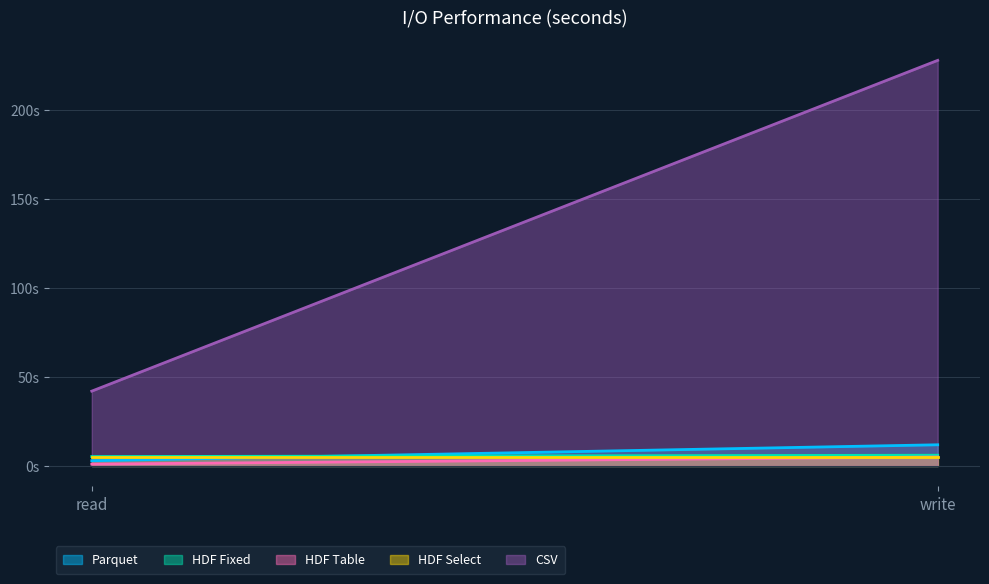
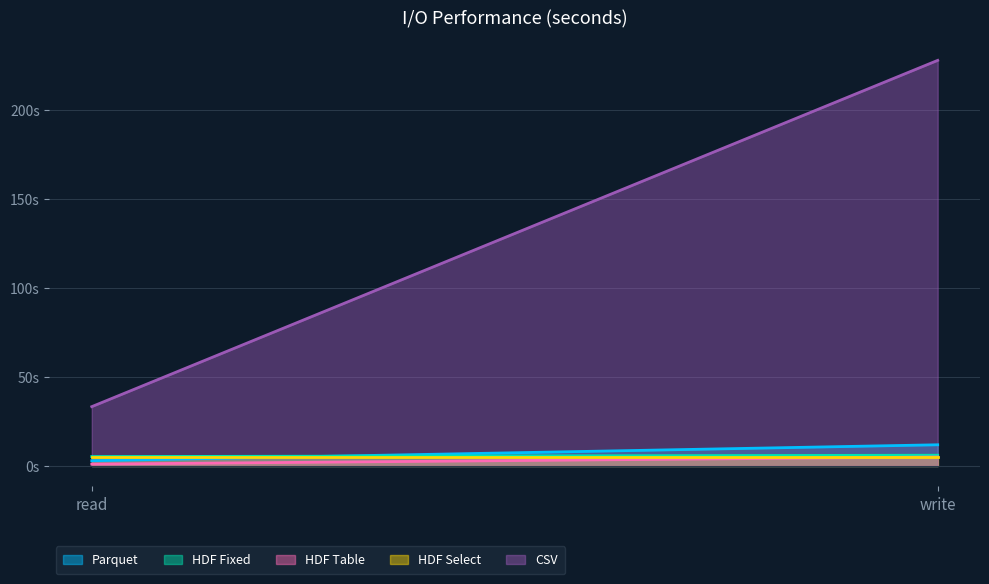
CSV, read: 42s -> 33s
